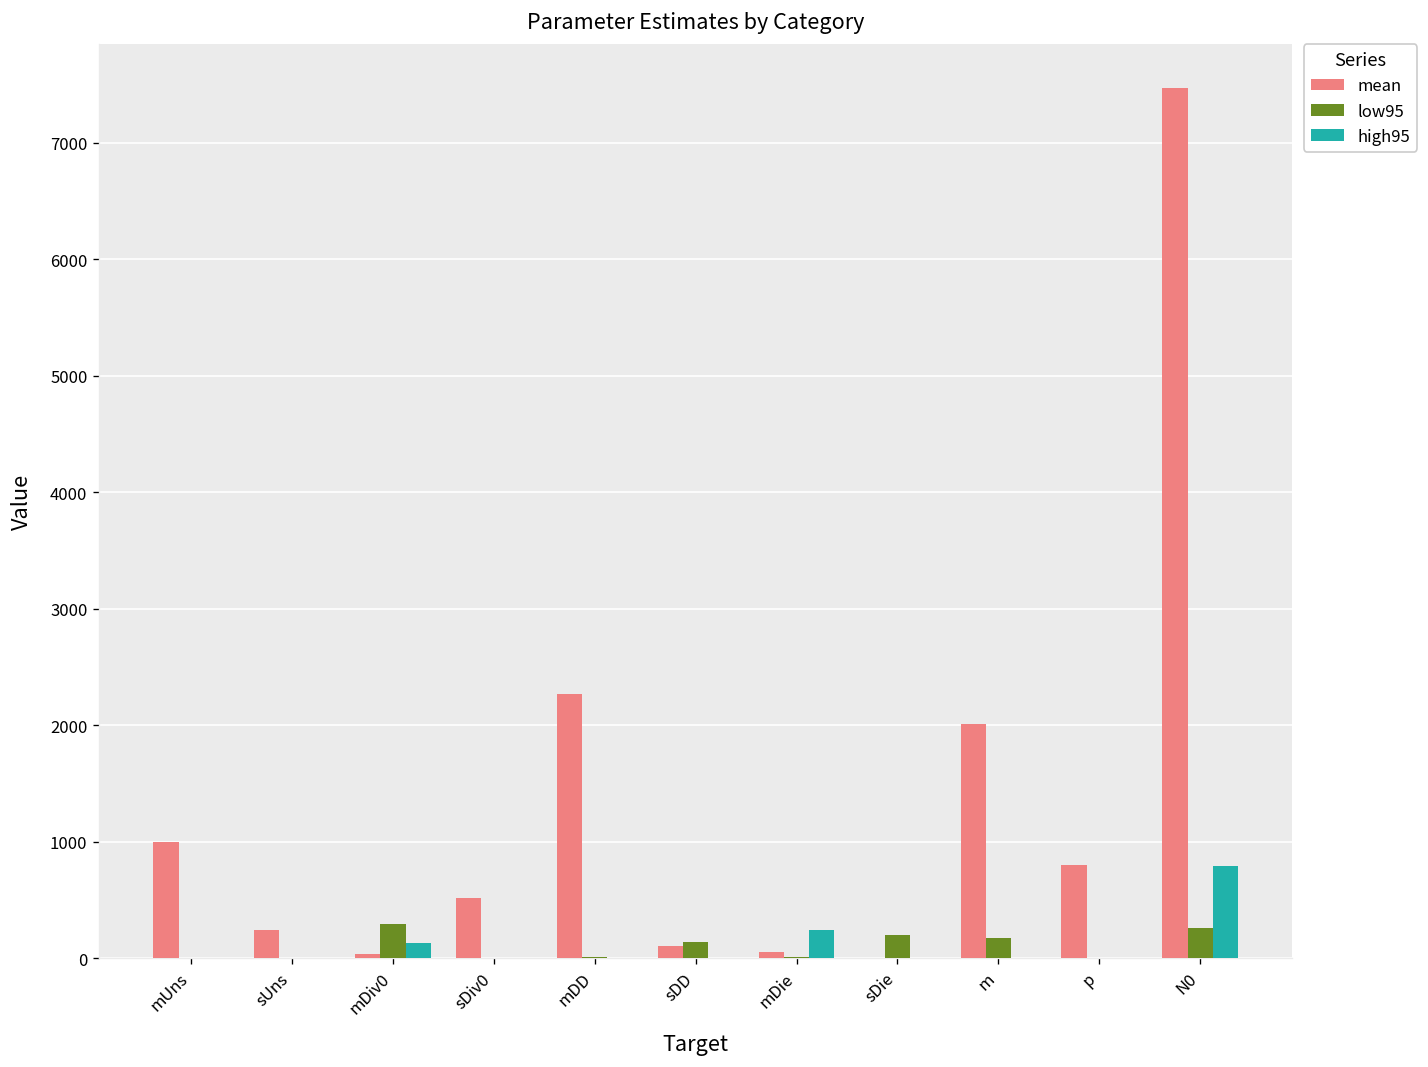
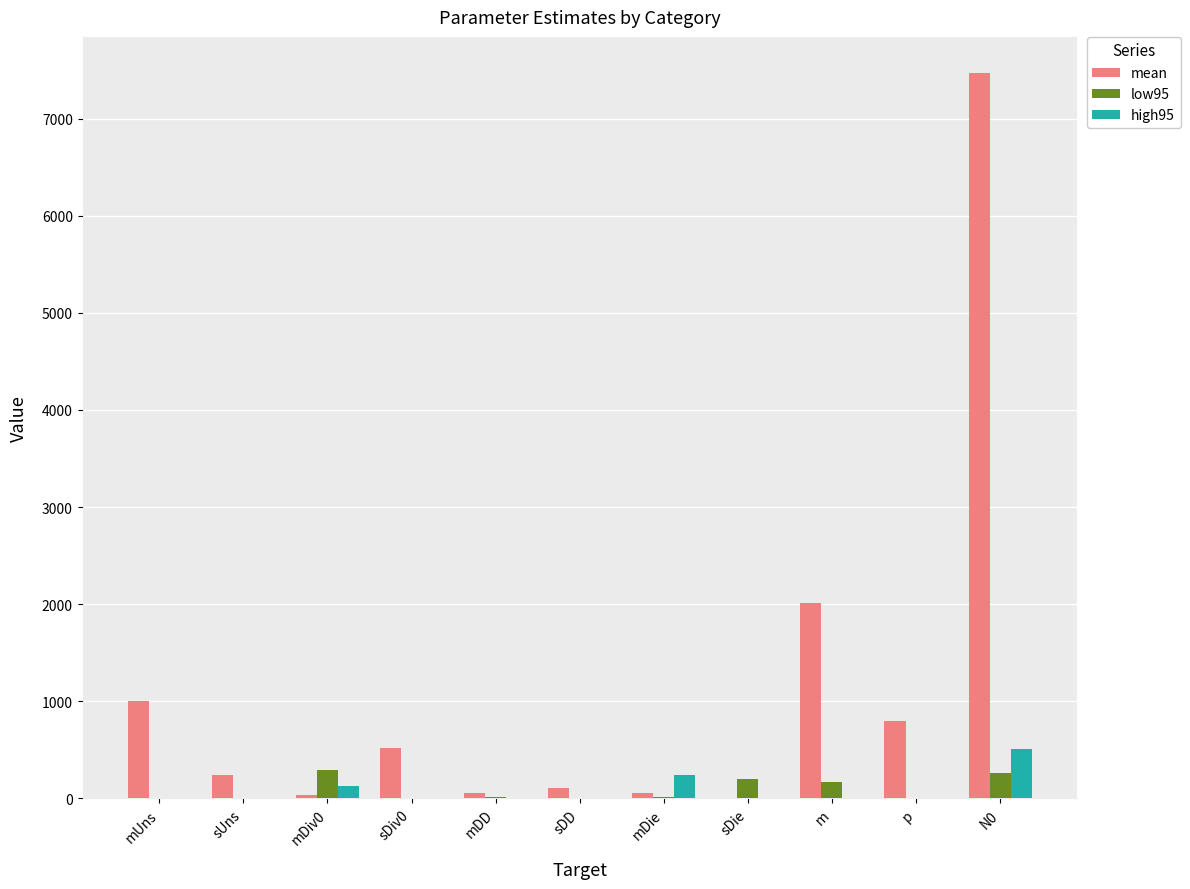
mean, mDD: 2300 -> 100
low95, sDD: 100 -> 0
high95, N0: 800 -> 500
